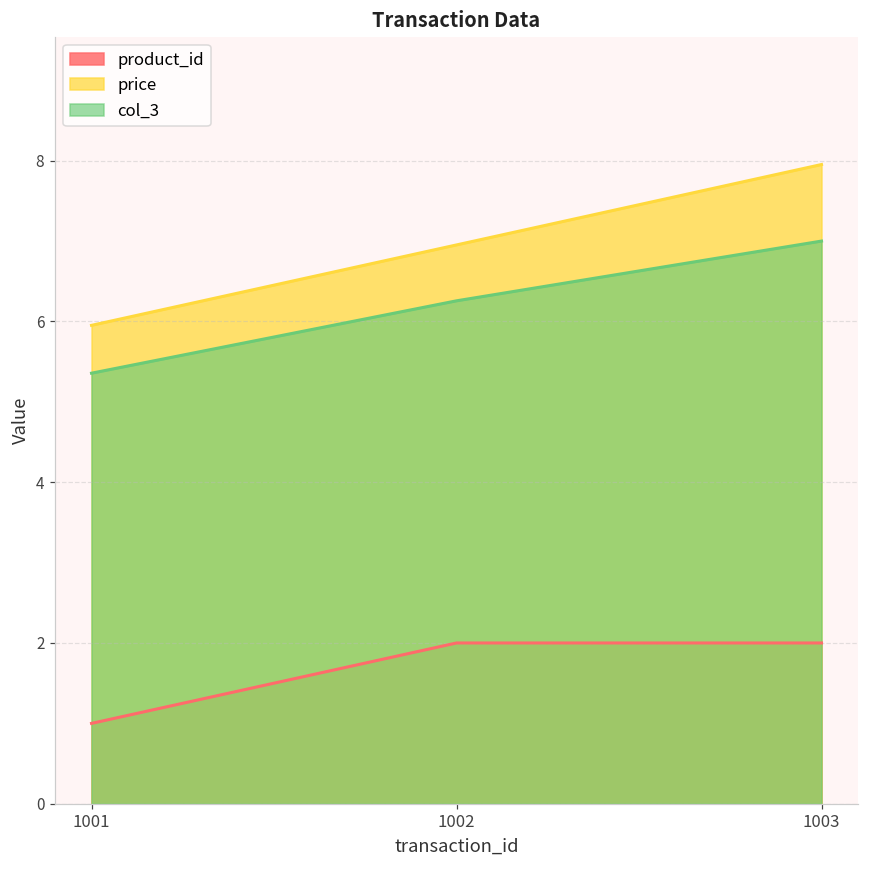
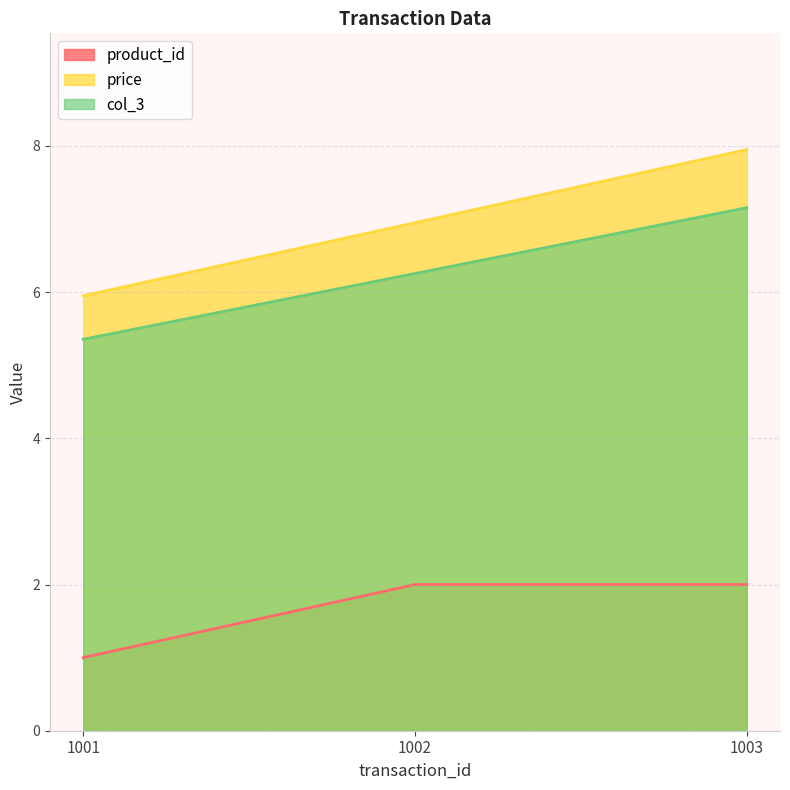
col_3, 1003: 7.0 -> 7.2
